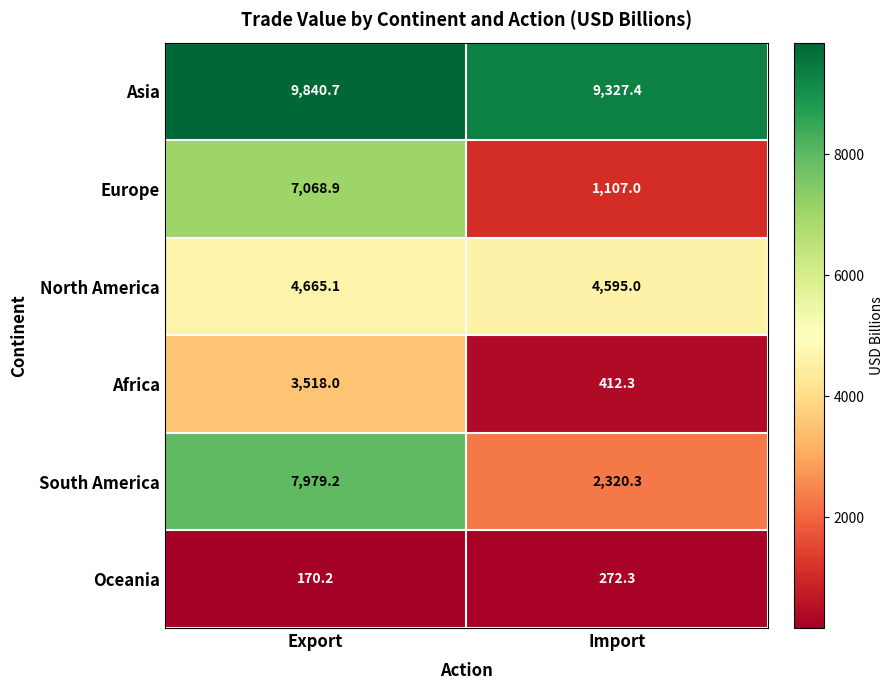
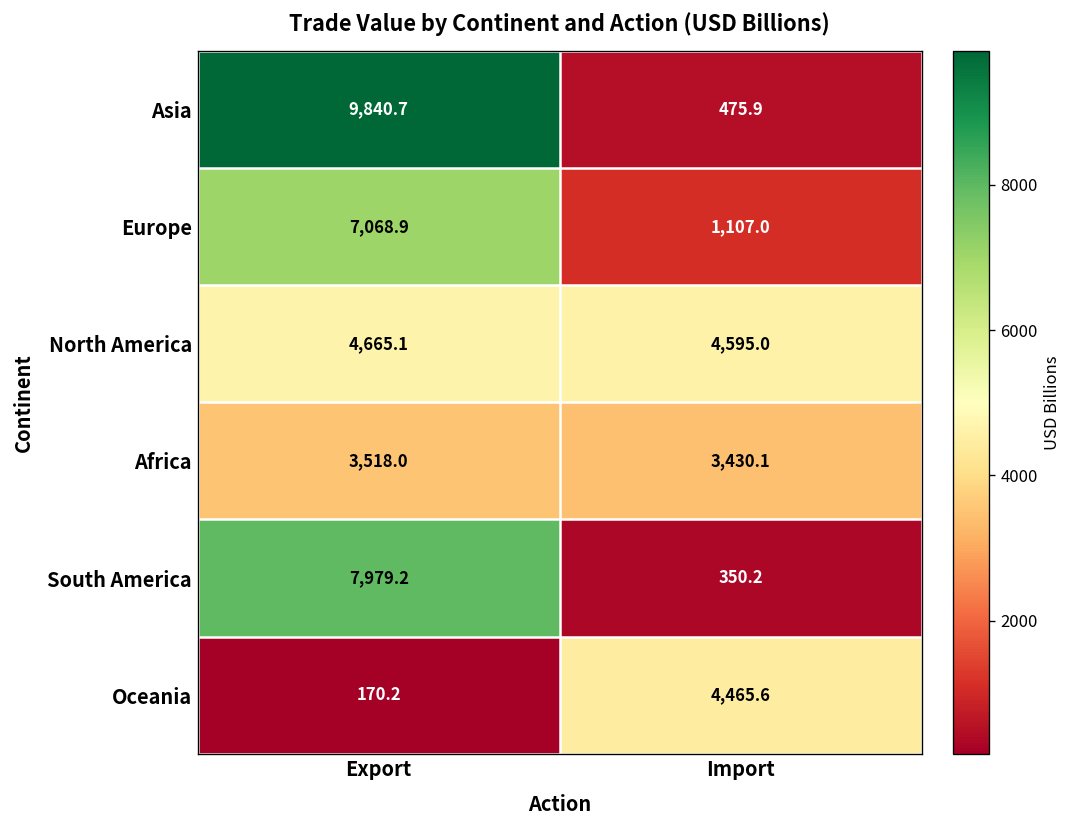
Asia, Import: 9,327.4 -> 475.9
Africa, Import: 412.3 -> 3,430.1
South America, Import: 2,320.3 -> 350.2
Oceania, Import: 272.3 -> 4,465.6
